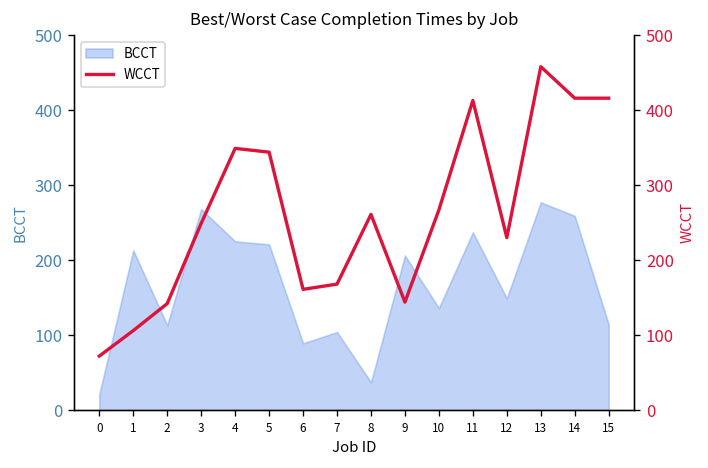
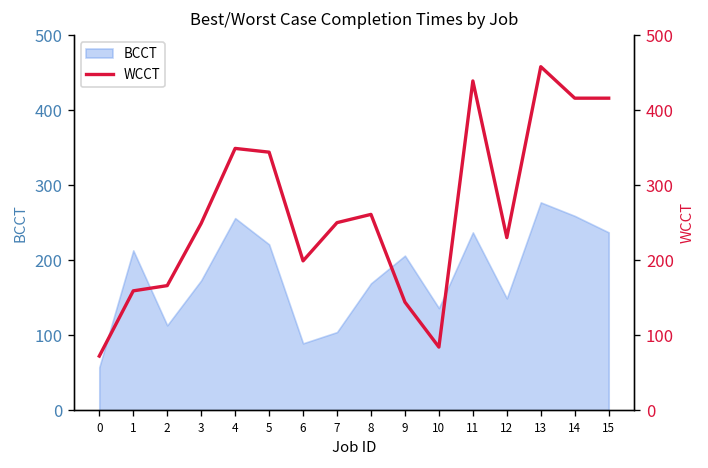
BCCT, 0: 20 -> 60
BCCT, 3: 270 -> 170
BCCT, 4: 230 -> 260
BCCT, 8: 40 -> 170
BCCT, 15: 110 -> 240
WCCT, 1: 110 -> 160
WCCT, 2: 140 -> 170
WCCT, 6: 160 -> 200
WCCT, 7: 170 -> 250
WCCT, 10: 270 -> 80
WCCT, 11: 410 -> 440
